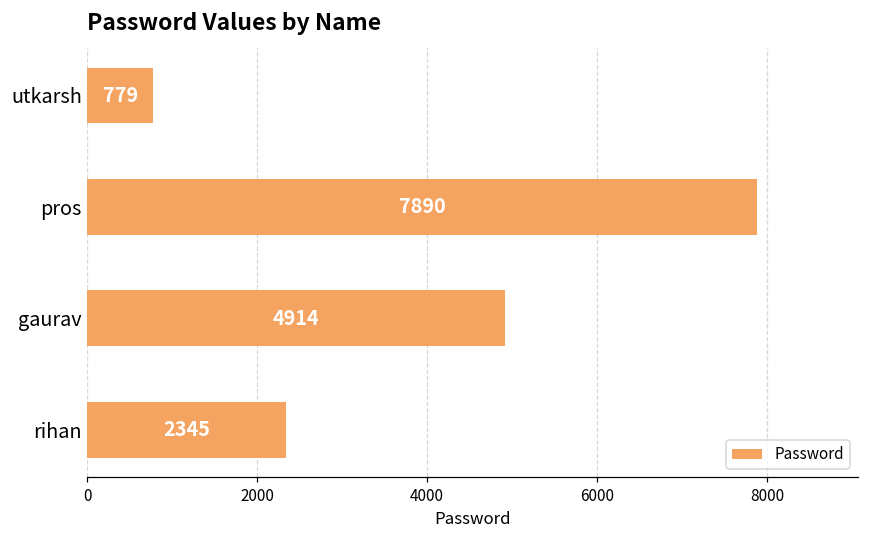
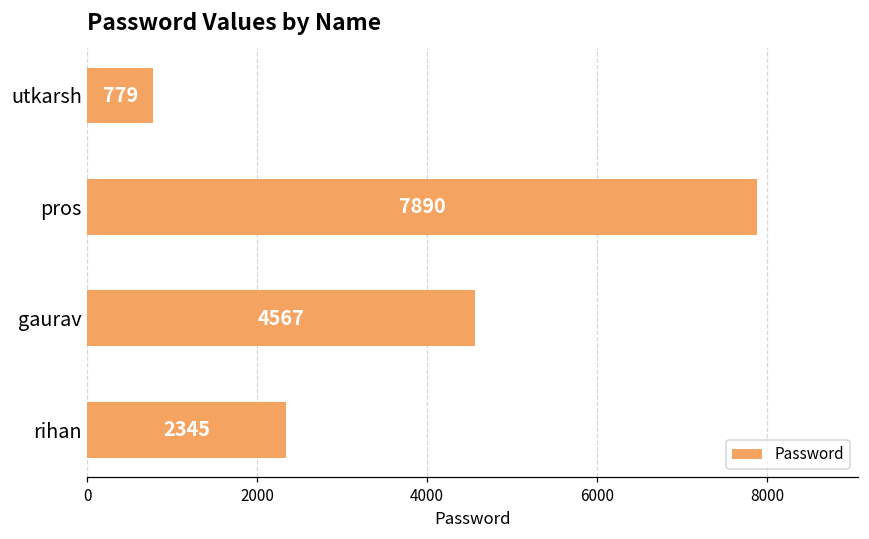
gaurav: 4914 -> 4567
